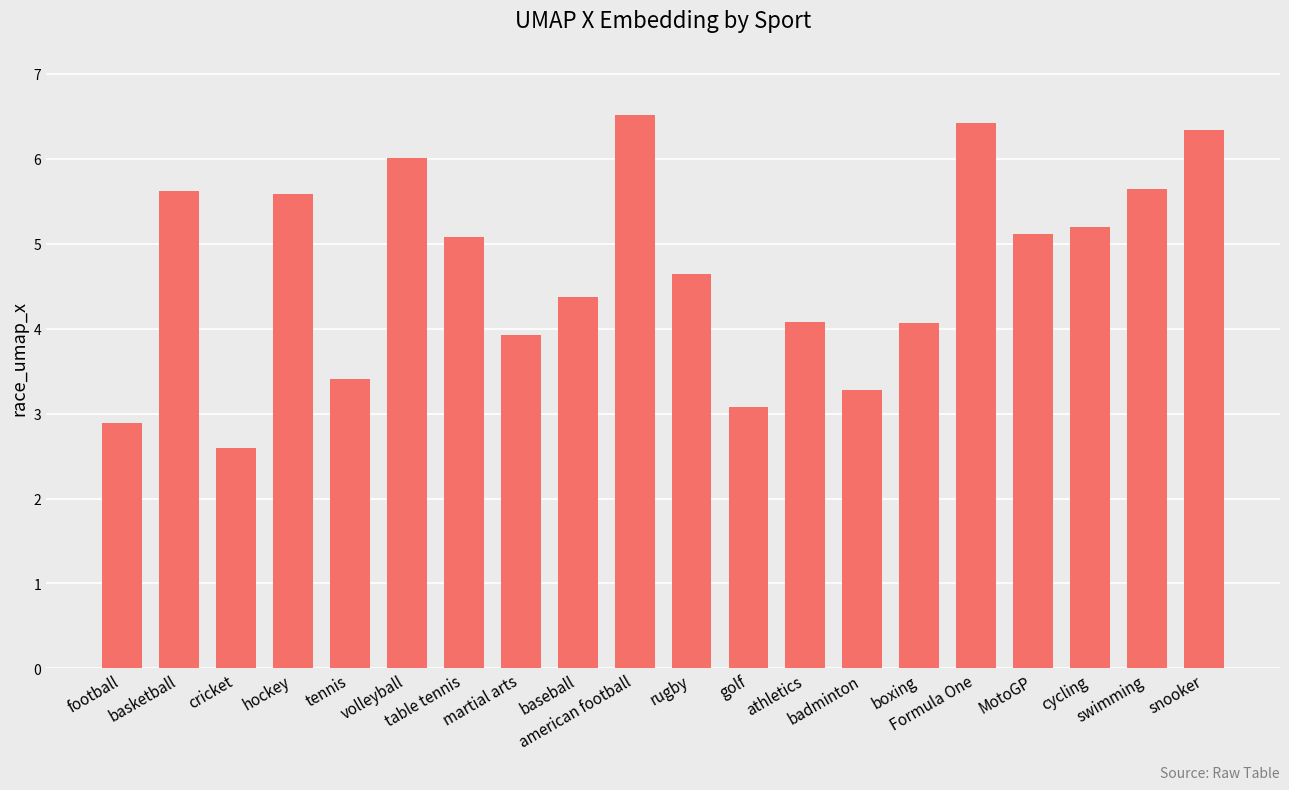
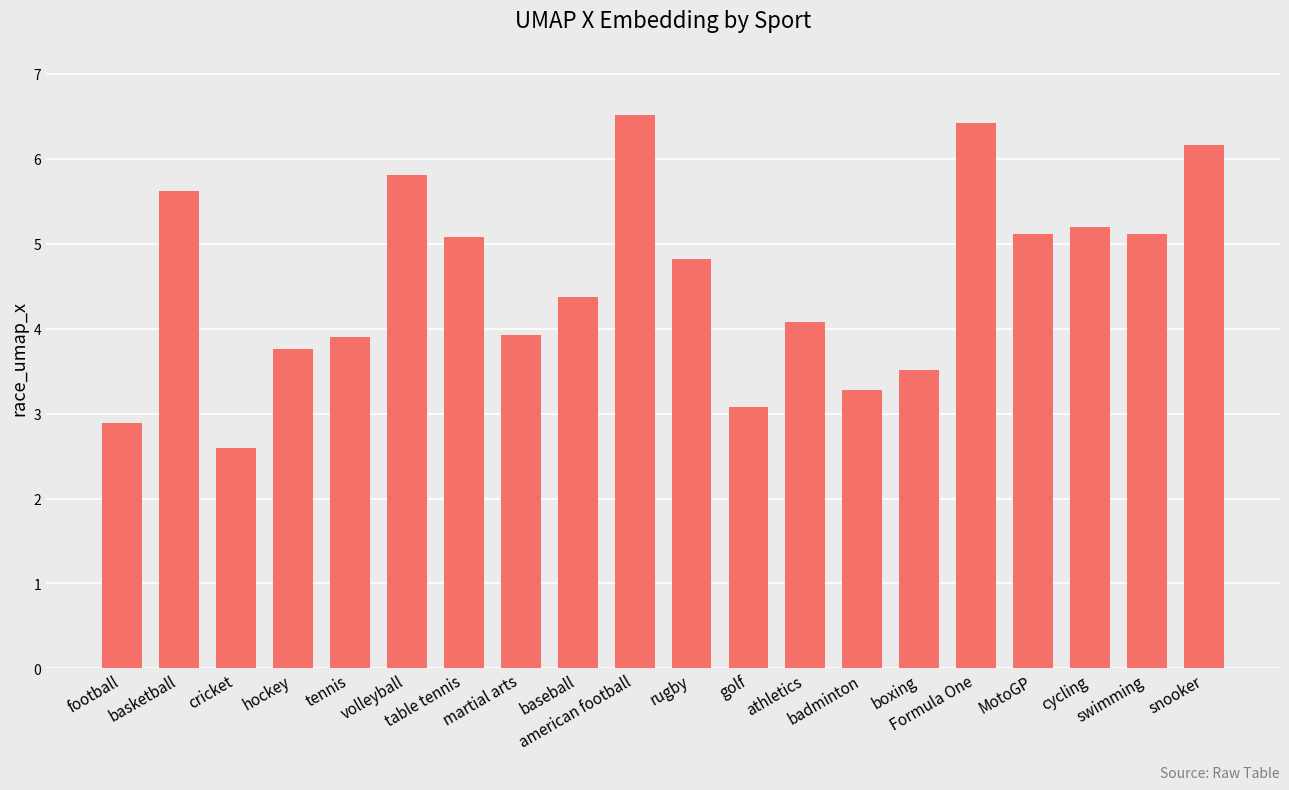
hockey: 5.6 -> 3.8
tennis: 3.4 -> 3.9
volleyball: 6.0 -> 5.8
rugby: 4.6 -> 4.8
boxing: 4.1 -> 3.5
swimming: 5.6 -> 5.1
snooker: 6.3 -> 6.2
